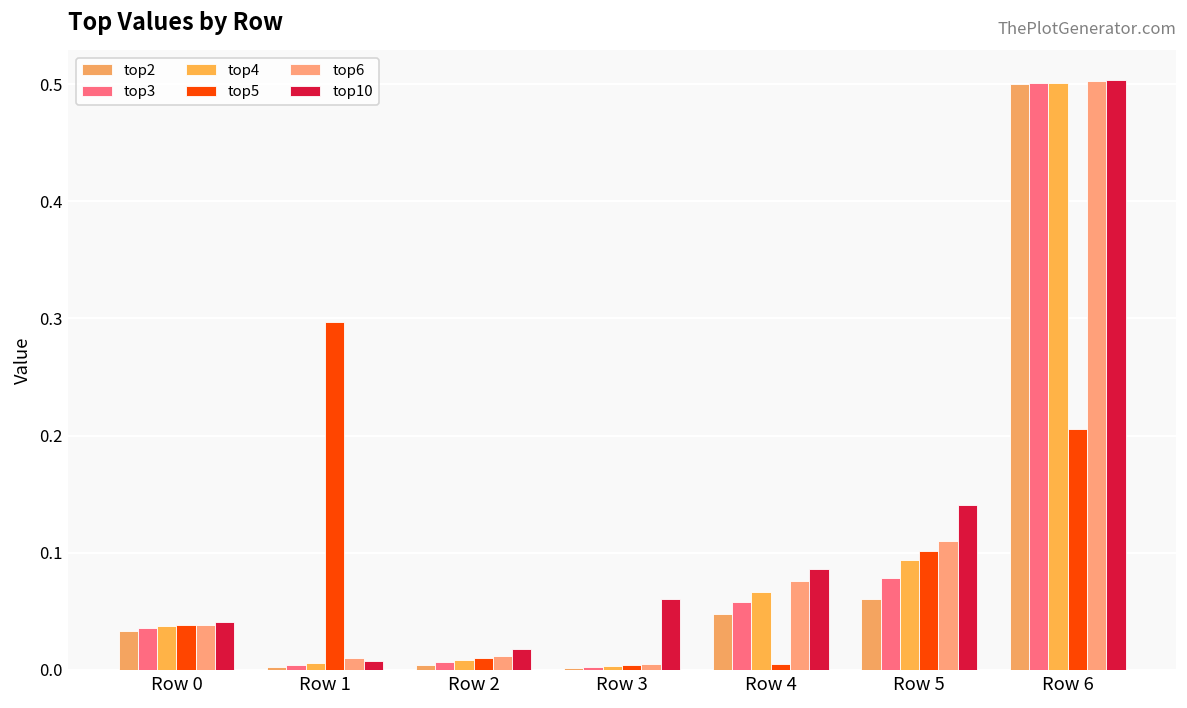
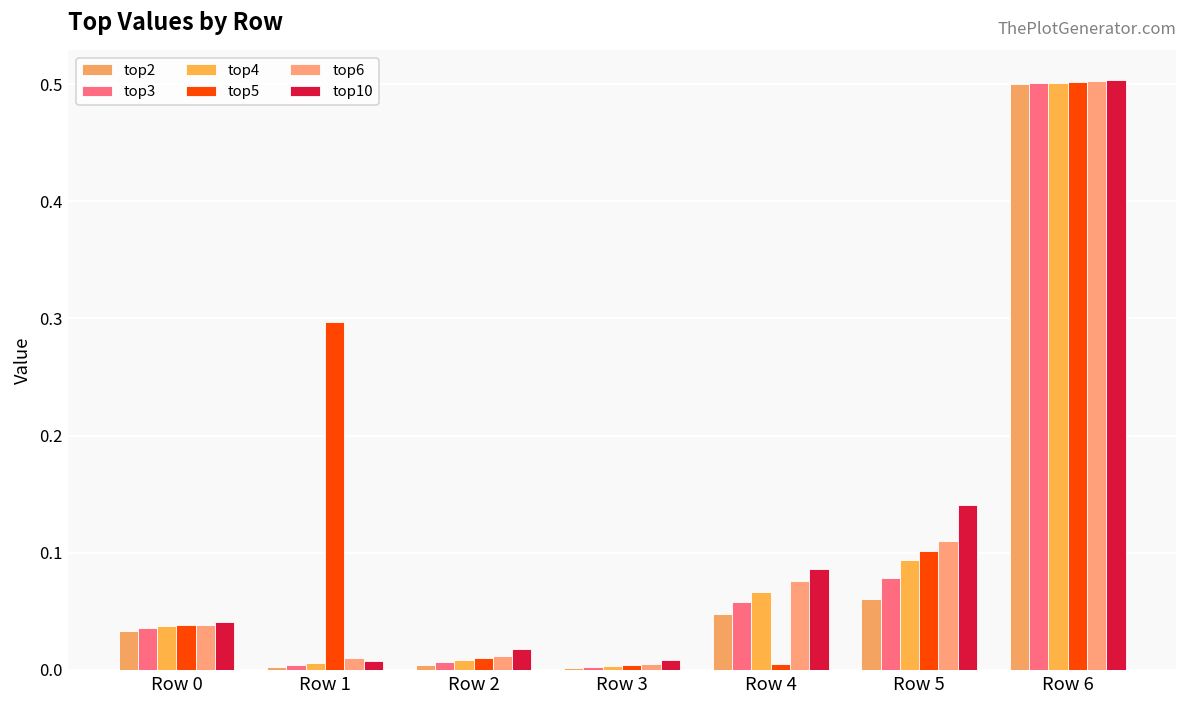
top10, Row 3: 0.06 -> 0.01
top5, Row 6: 0.21 -> 0.50
